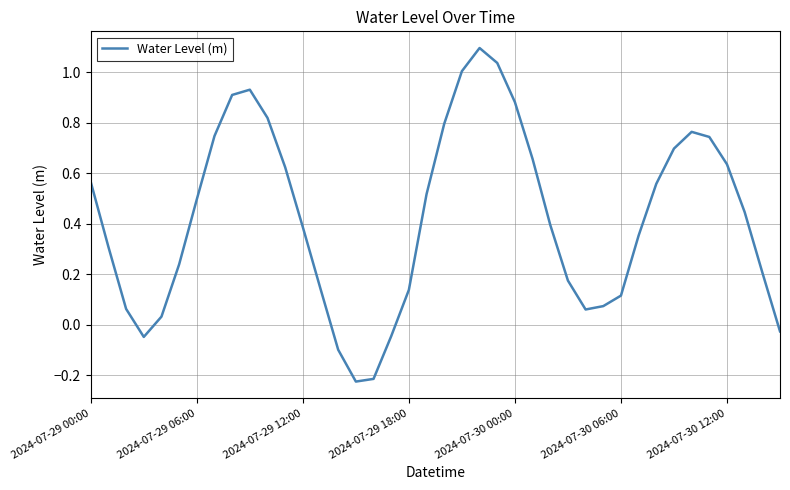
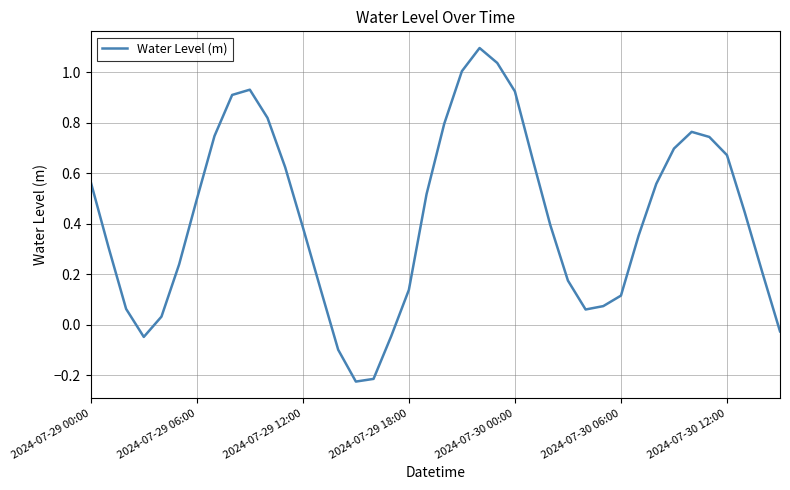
2024-07-30 00:00: 0.88 -> 0.92
2024-07-30 12:00: 0.63 -> 0.67
